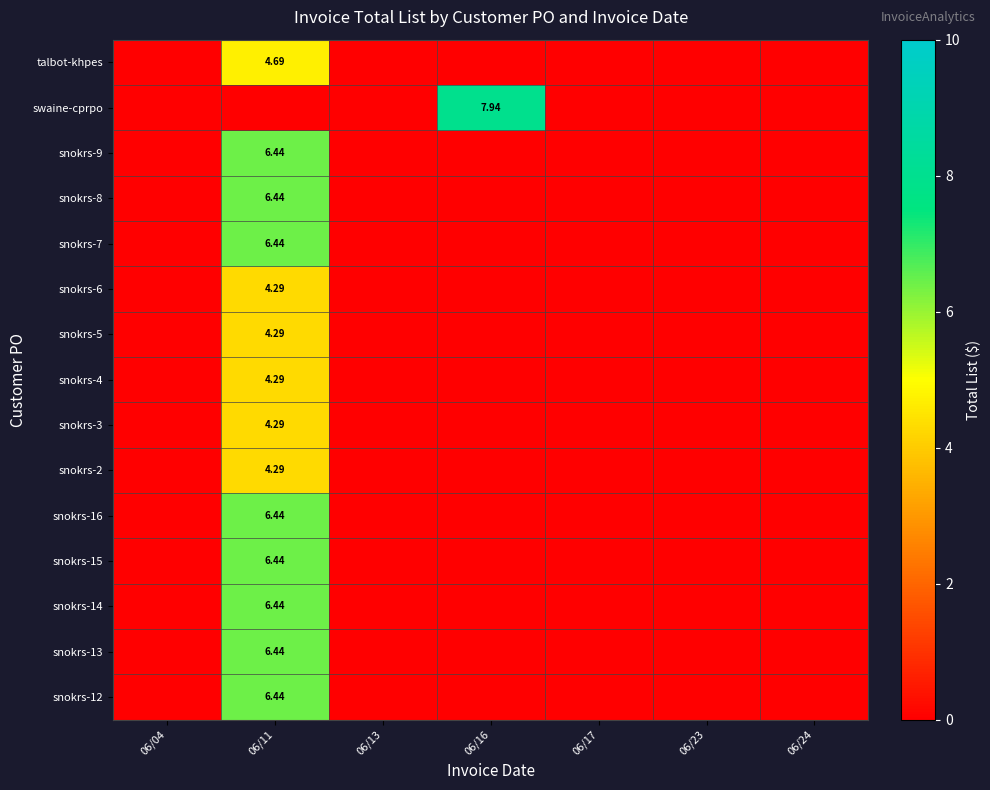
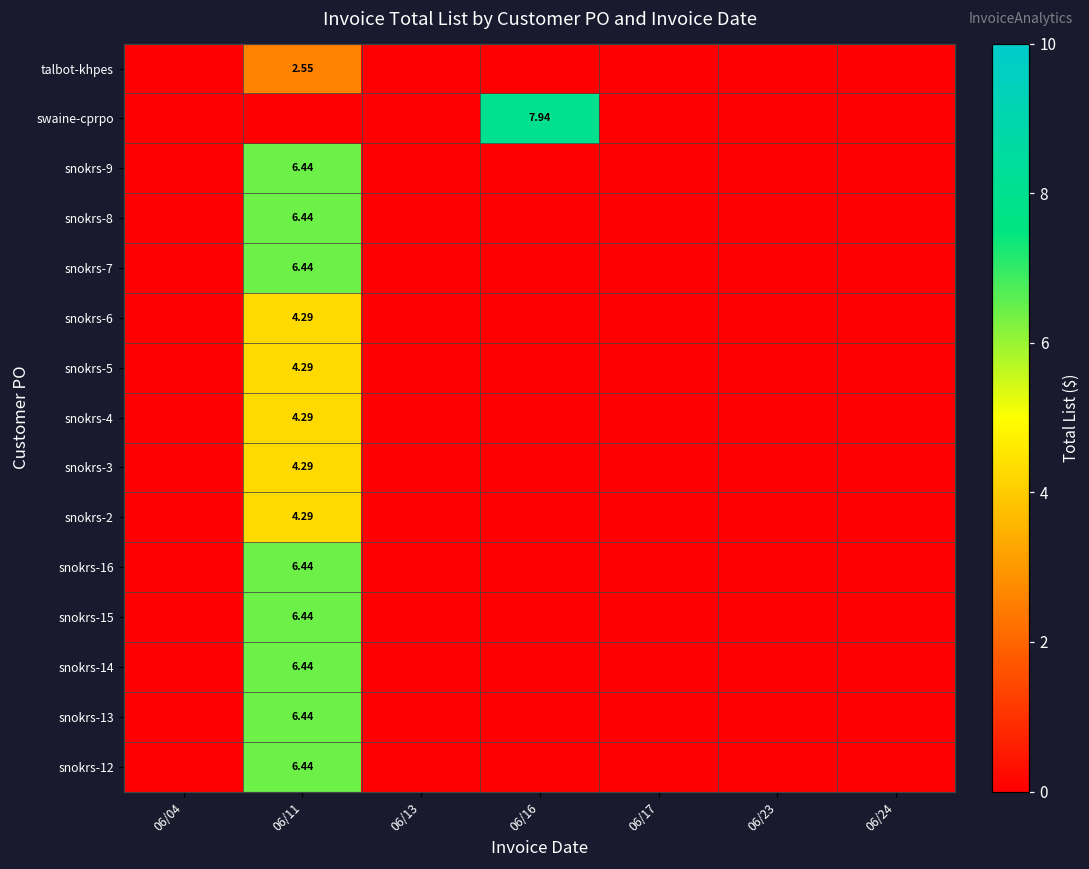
talbot-khpes, 06/11: 4.69 -> 2.55
